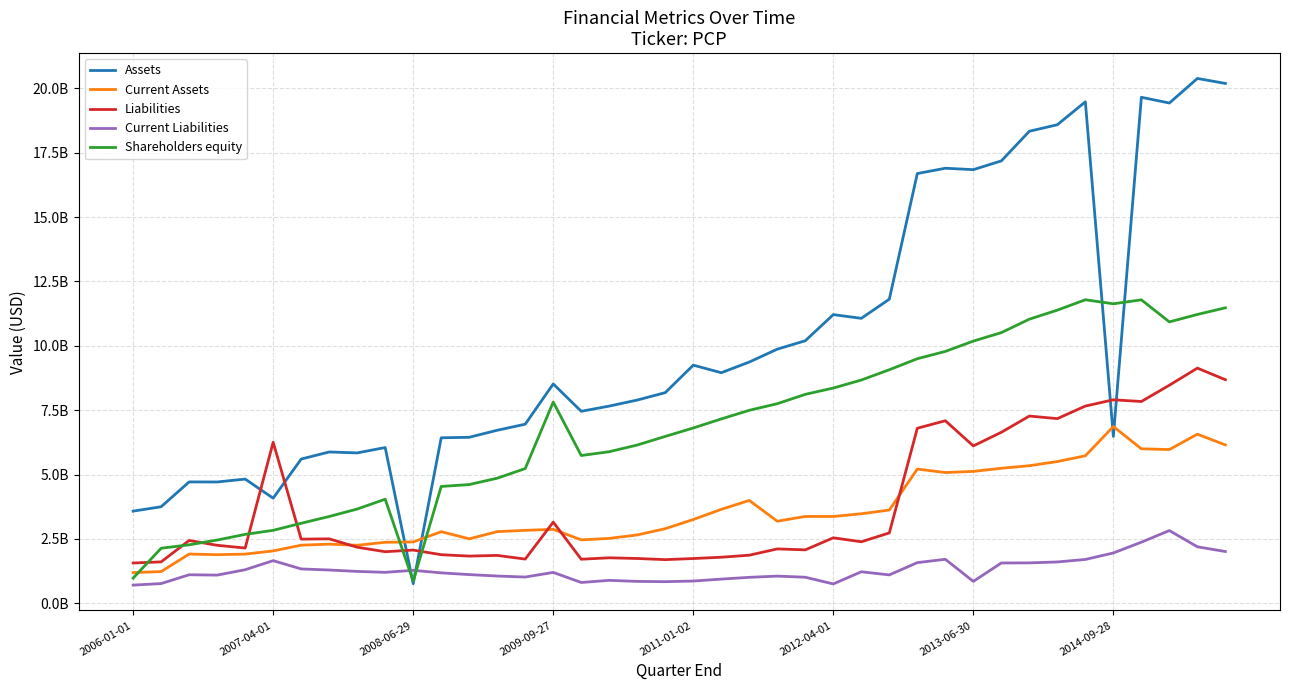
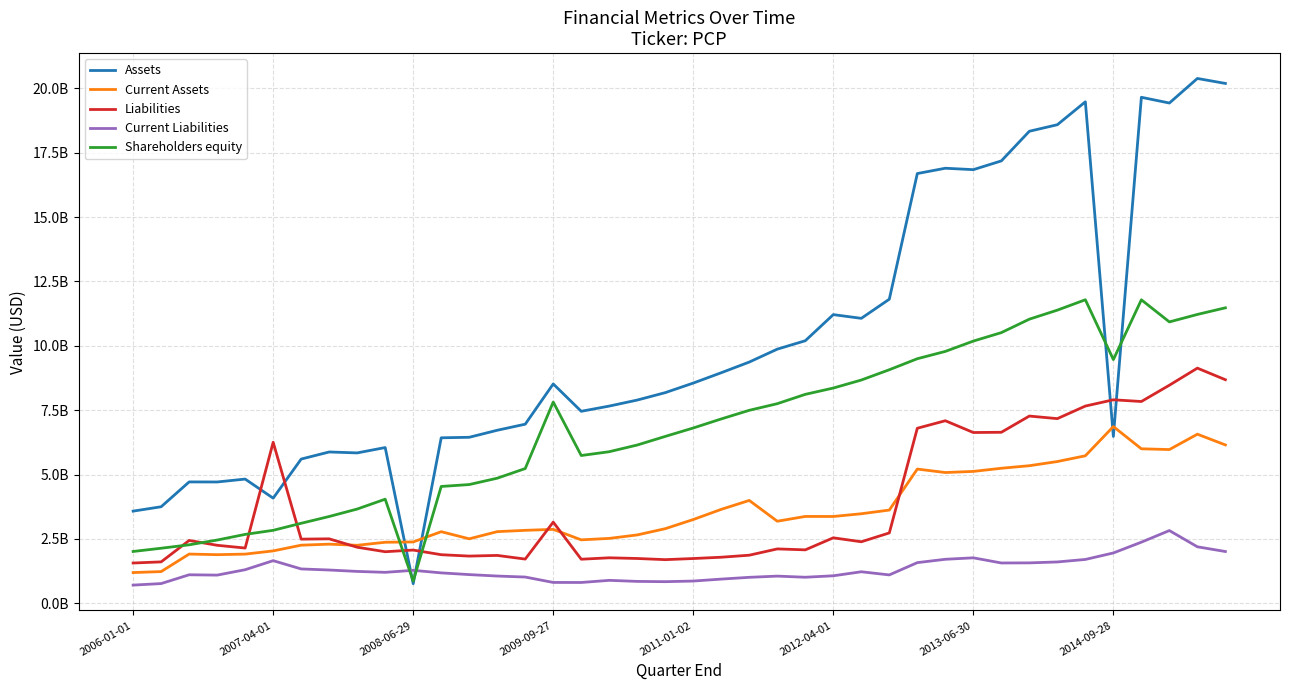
Shareholders equity, 2006-01-01: 1000000000 -> 2000000000
Current Liabilities, 2009-09-27: 1200000000 -> 800000000
Assets, 2011-01-02: 9200000000 -> 8600000000
Current Liabilities, 2012-04-01: 800000000 -> 1100000000
Liabilities, 2013-06-30: 6100000000 -> 6600000000
Current Liabilities, 2013-06-30: 900000000 -> 1800000000
Shareholders equity, 2014-09-28: 11600000000 -> 9500000000
